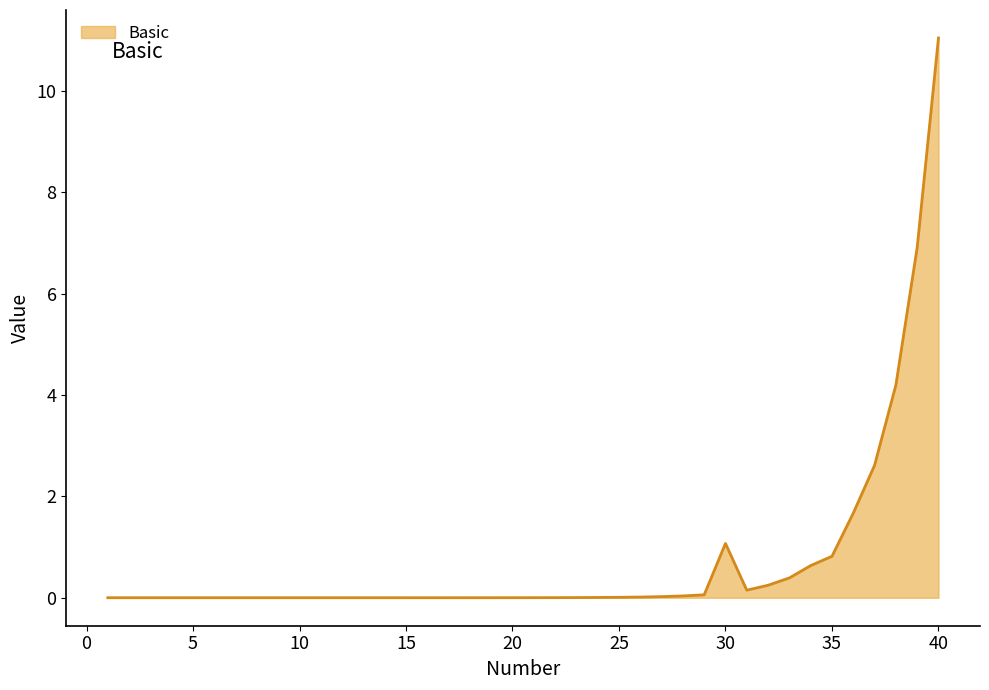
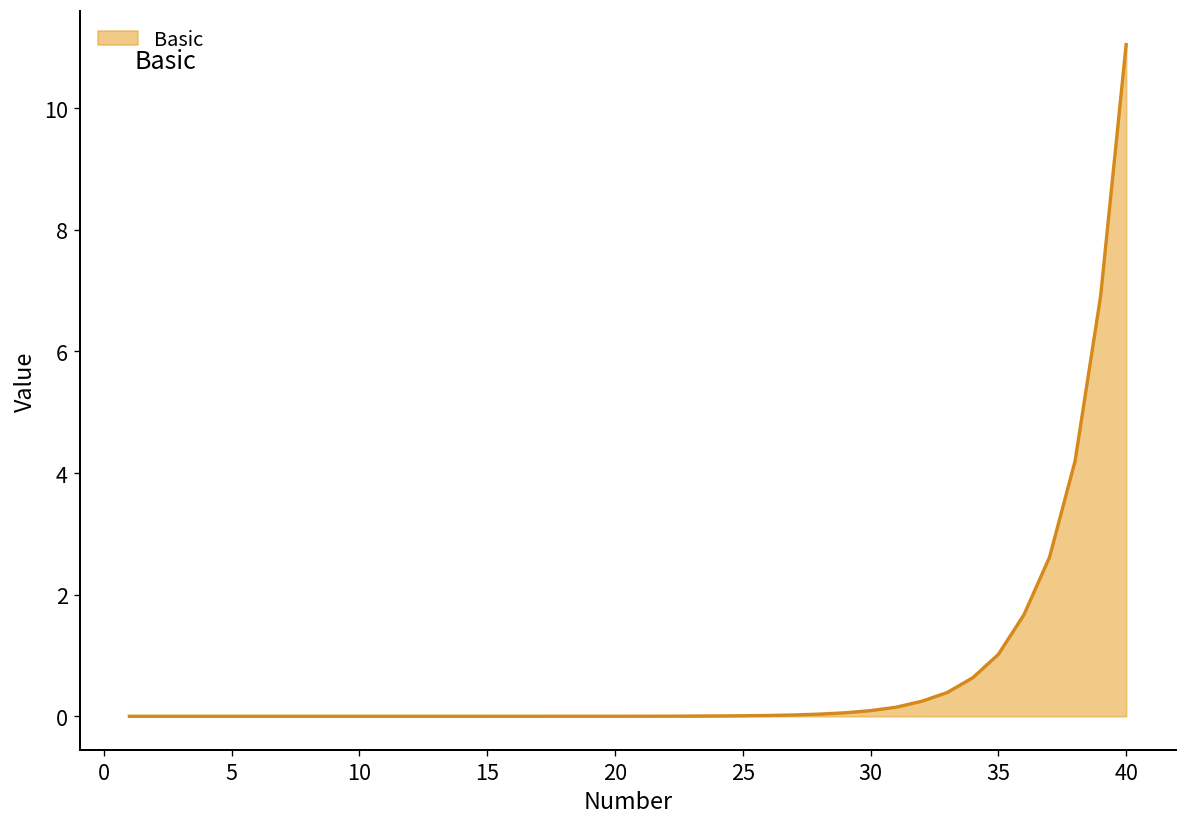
30: 1.1 -> 0.1
35: 0.8 -> 1.0
